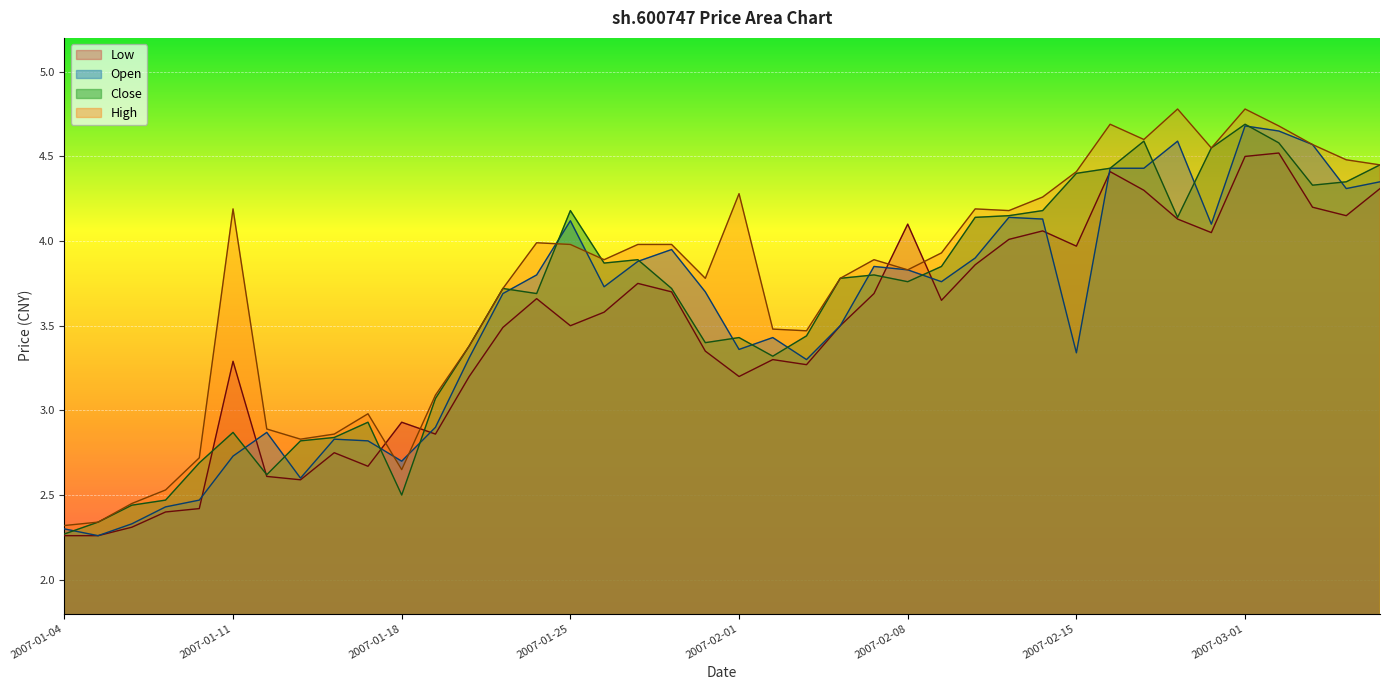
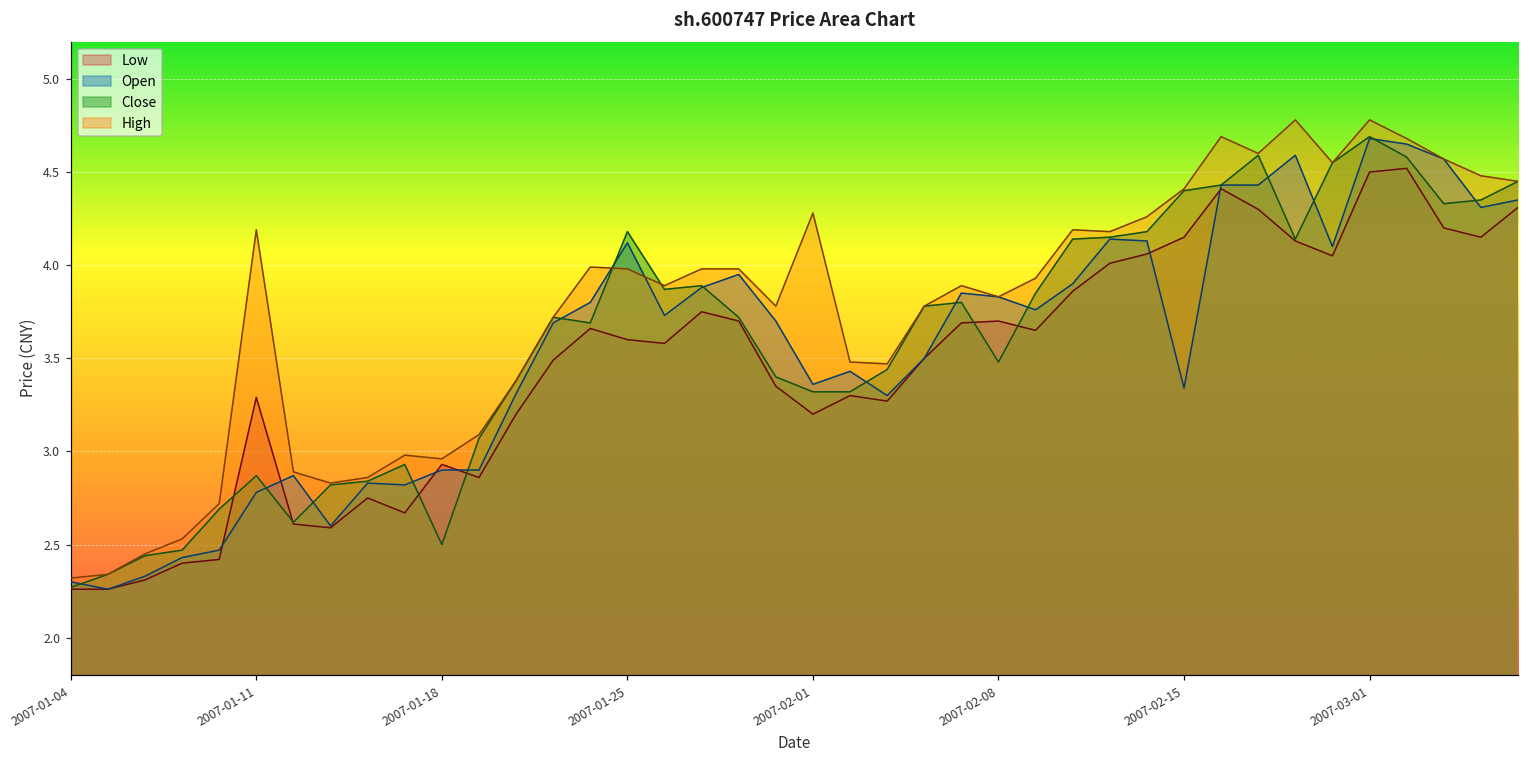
Open, 2007-01-11: 2.73 -> 2.78
Open, 2007-01-18: 2.7 -> 2.9
High, 2007-01-18: 2.65 -> 2.96
Low, 2007-01-25: 3.5 -> 3.6
Close, 2007-02-01: 3.43 -> 3.32
Low, 2007-02-08: 4.1 -> 3.7
Close, 2007-02-08: 3.76 -> 3.48
Low, 2007-02-15: 3.97 -> 4.15
